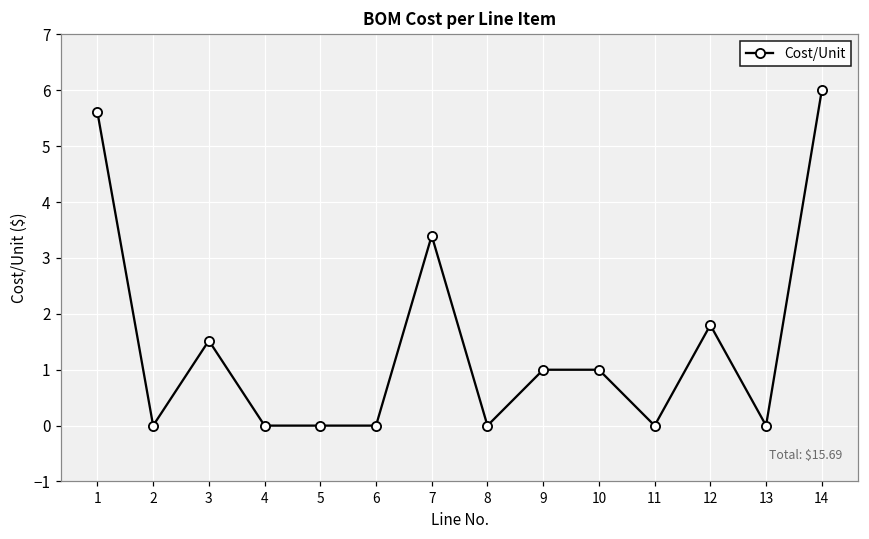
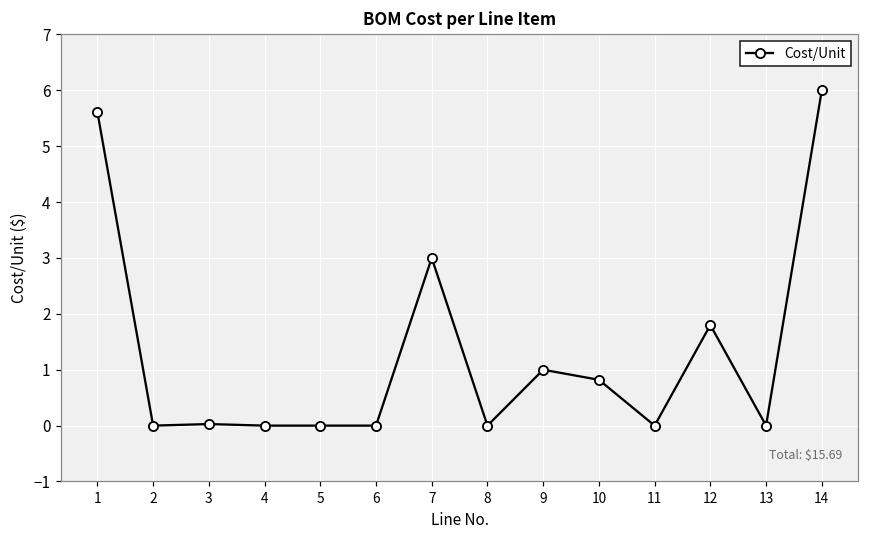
3: 1.5 -> 0.0
7: 3.4 -> 3.0
10: 1.0 -> 0.8
